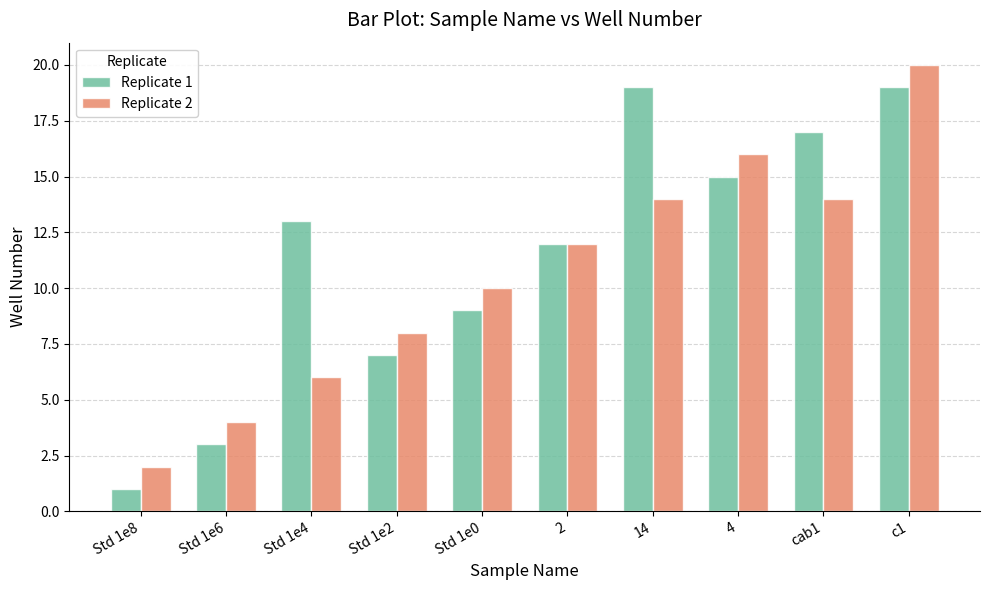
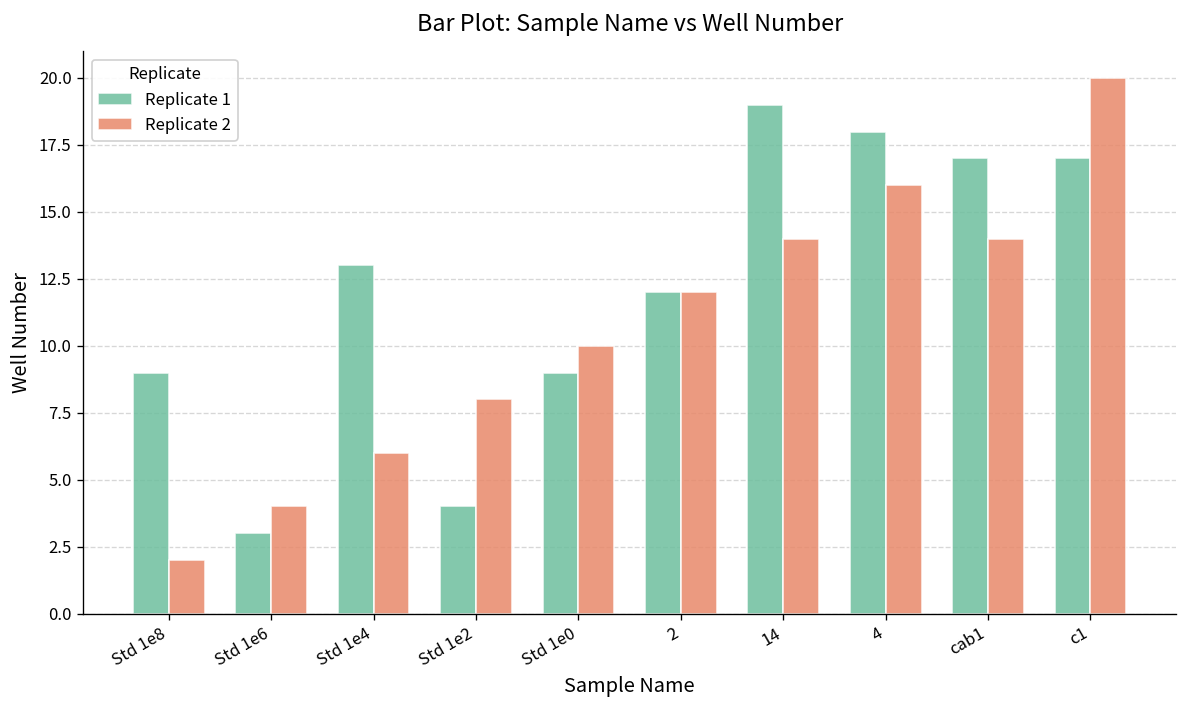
Replicate 1, Std 1e8: 1 -> 9
Replicate 1, Std 1e2: 7 -> 4
Replicate 1, 4: 15 -> 18
Replicate 1, c1: 19 -> 17
